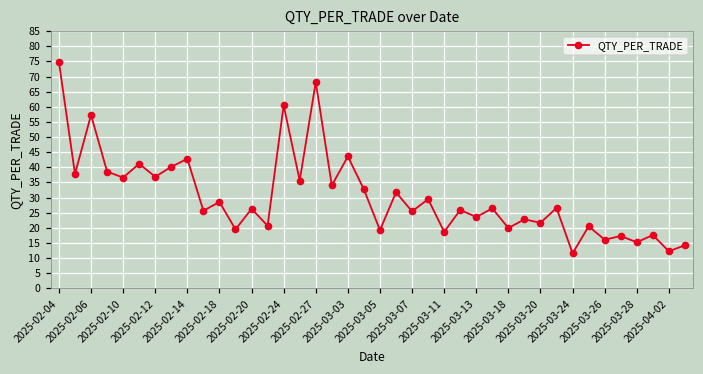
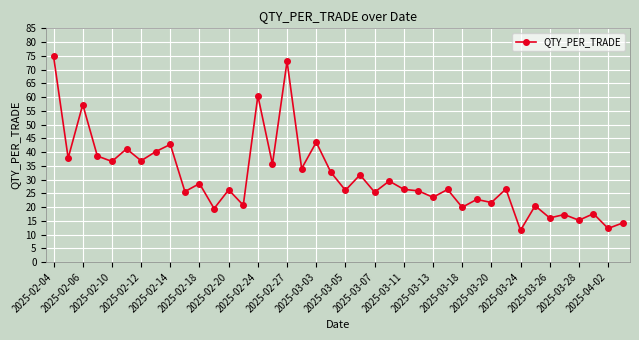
2025-02-27: 68 -> 73
2025-03-05: 19 -> 26
2025-03-11: 19 -> 26
